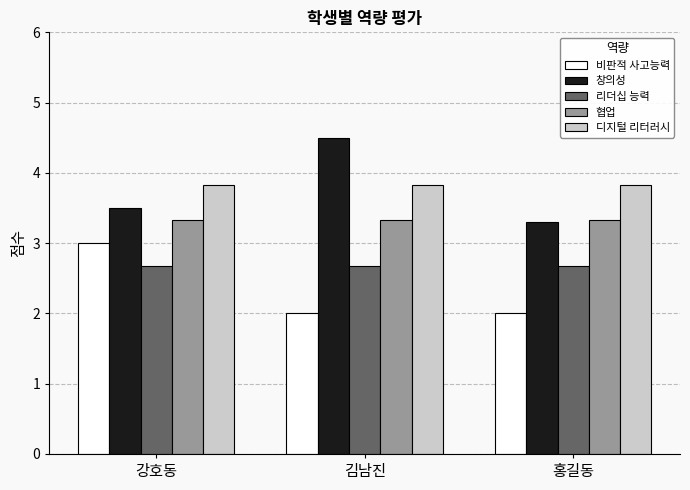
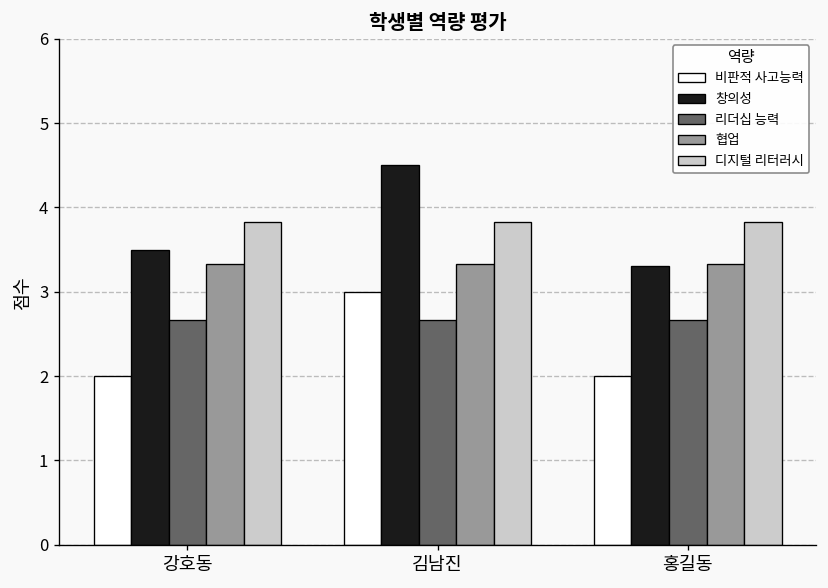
비판적 사고능력, 강호동: 3 -> 2
비판적 사고능력, 김남진: 2 -> 3
